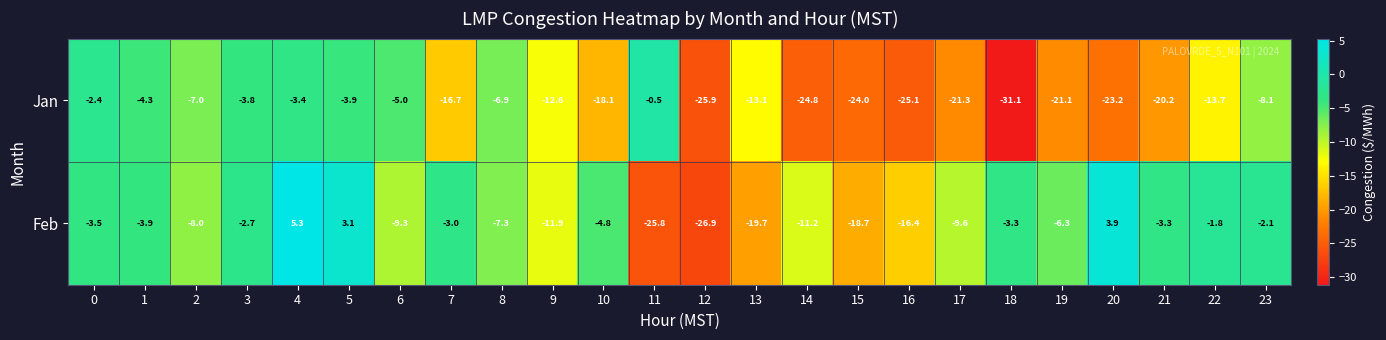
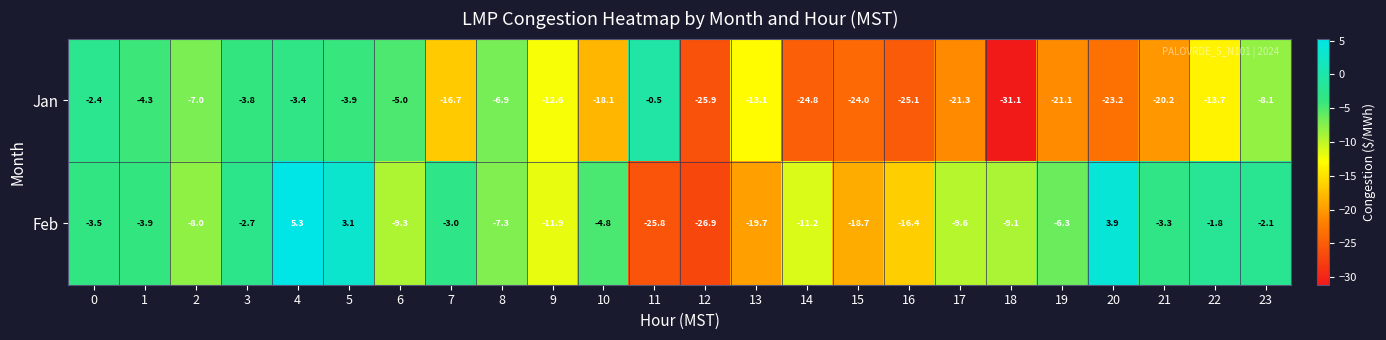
Feb, 18: -3.3 -> -9.1
